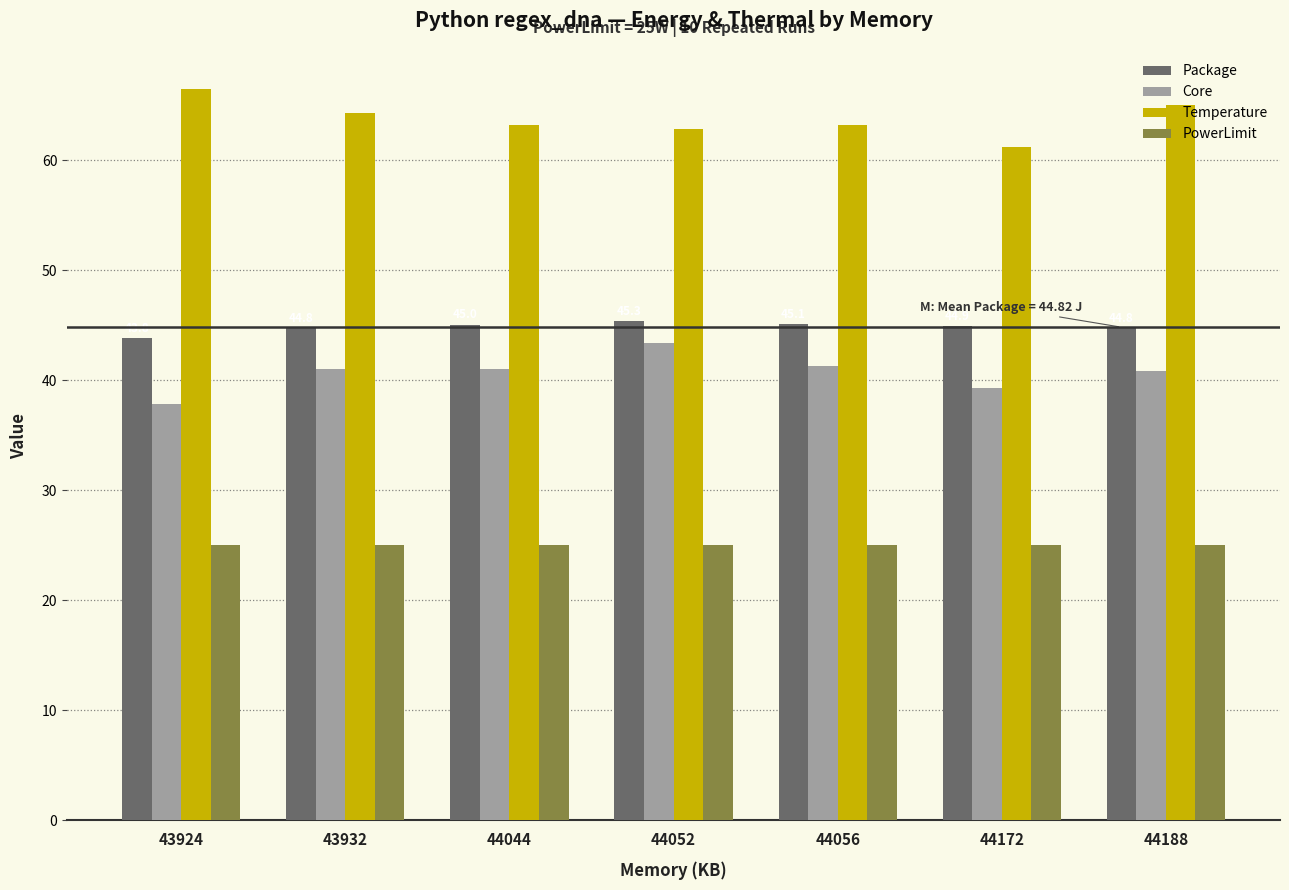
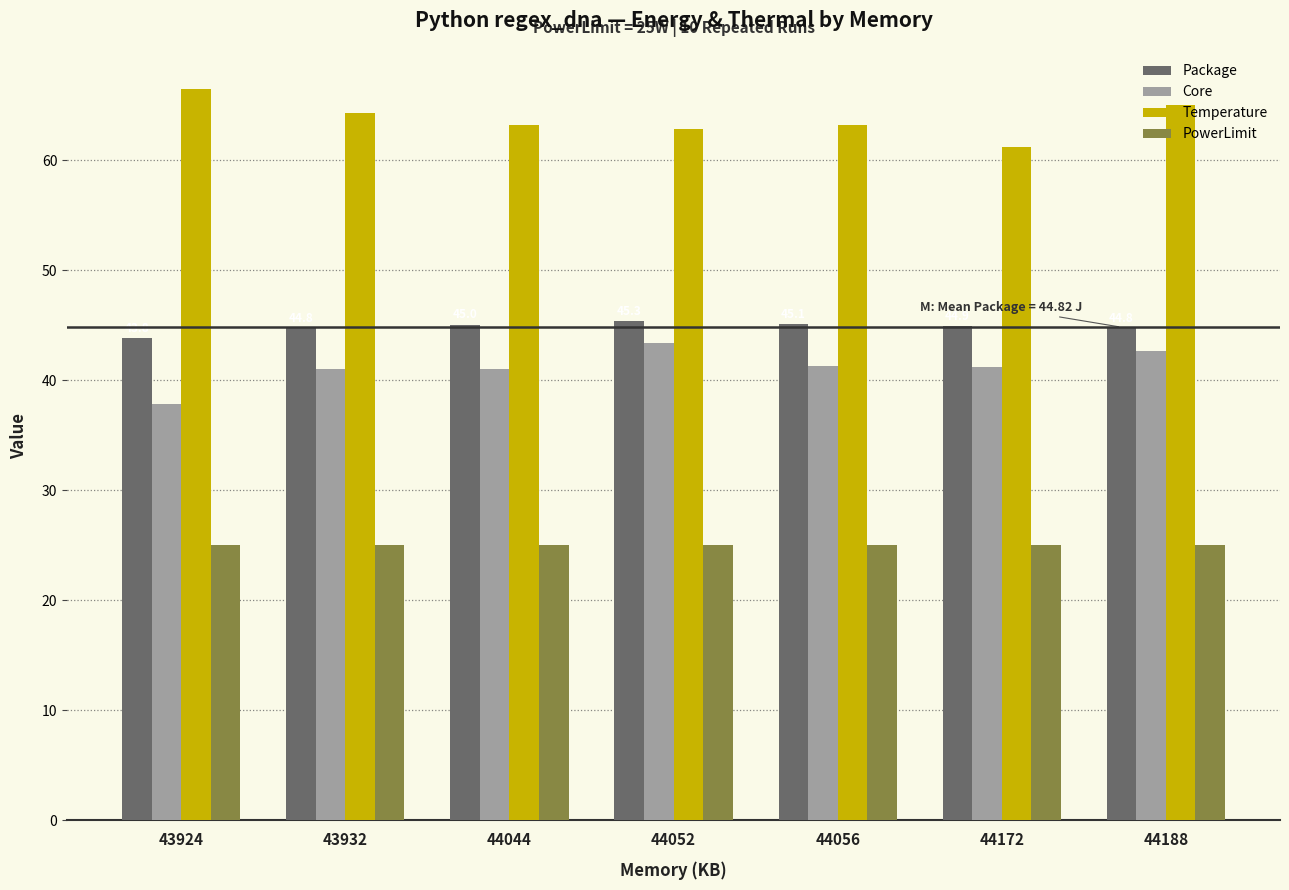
Core, 44172: 39.3 -> 41.2
Core, 44188: 40.9 -> 42.6
